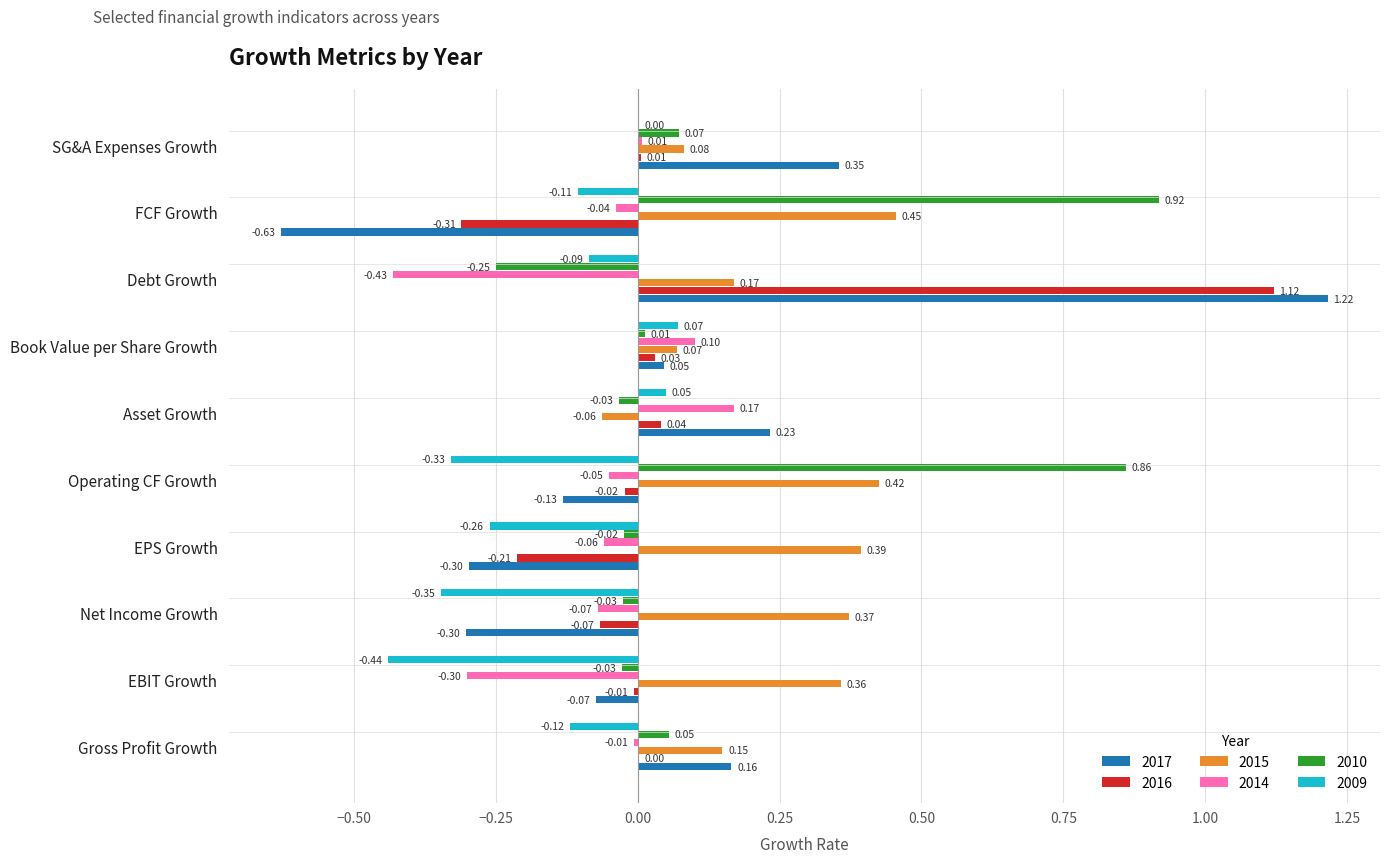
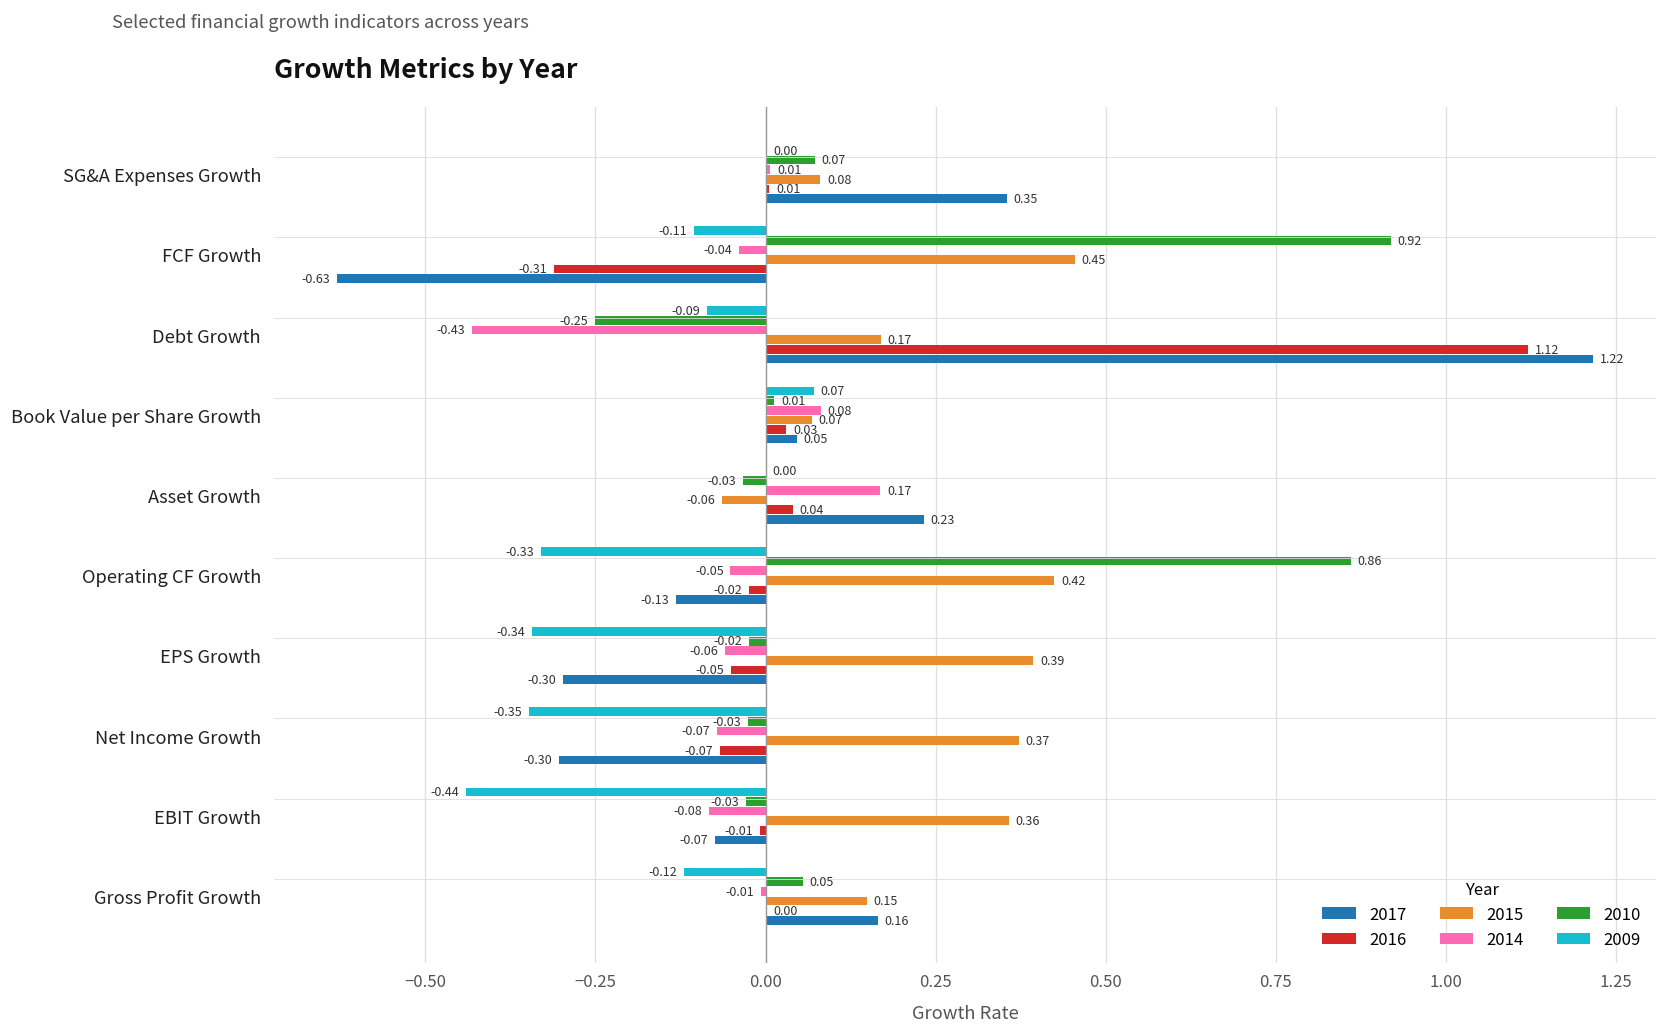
2014, Book Value per Share Growth: 0.10 -> 0.08
2009, Asset Growth: 0.05 -> 0.00
2009, EPS Growth: -0.26 -> -0.34
2016, EPS Growth: -0.21 -> -0.05
2014, EBIT Growth: -0.30 -> -0.08
